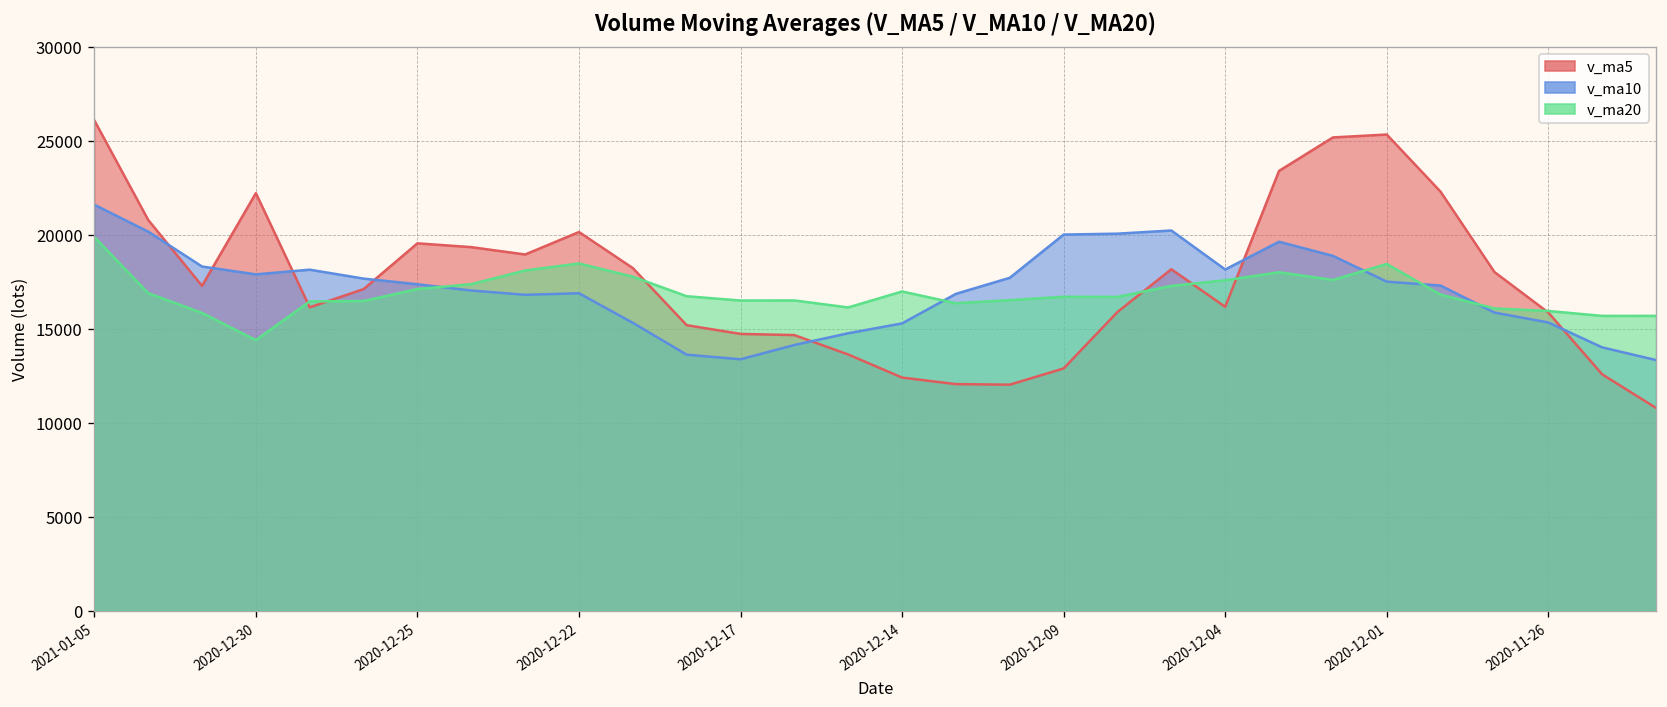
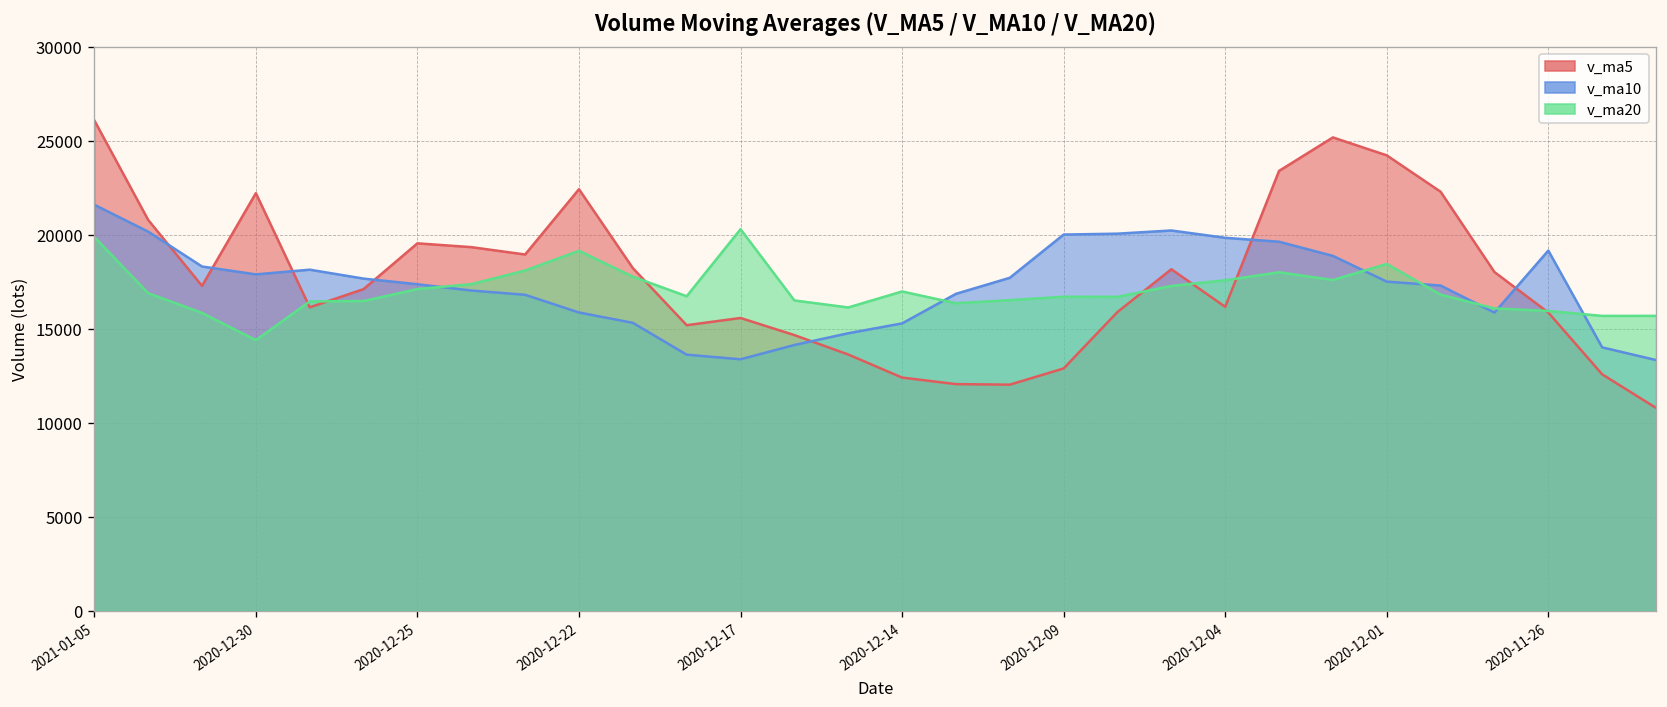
v_ma5, 2020-12-22: 20200 -> 22400
v_ma10, 2020-12-22: 16900 -> 15900
v_ma20, 2020-12-22: 18500 -> 19200
v_ma5, 2020-12-17: 14700 -> 15600
v_ma20, 2020-12-17: 16500 -> 20300
v_ma10, 2020-12-04: 18200 -> 19800
v_ma5, 2020-12-01: 25300 -> 24200
v_ma10, 2020-11-26: 15300 -> 19200
